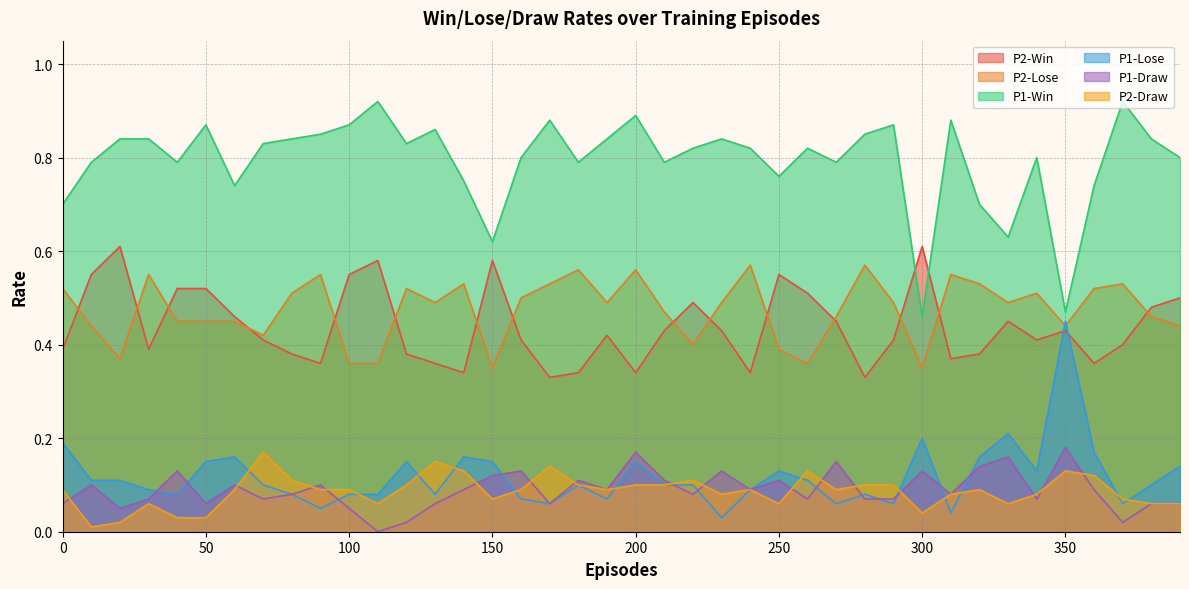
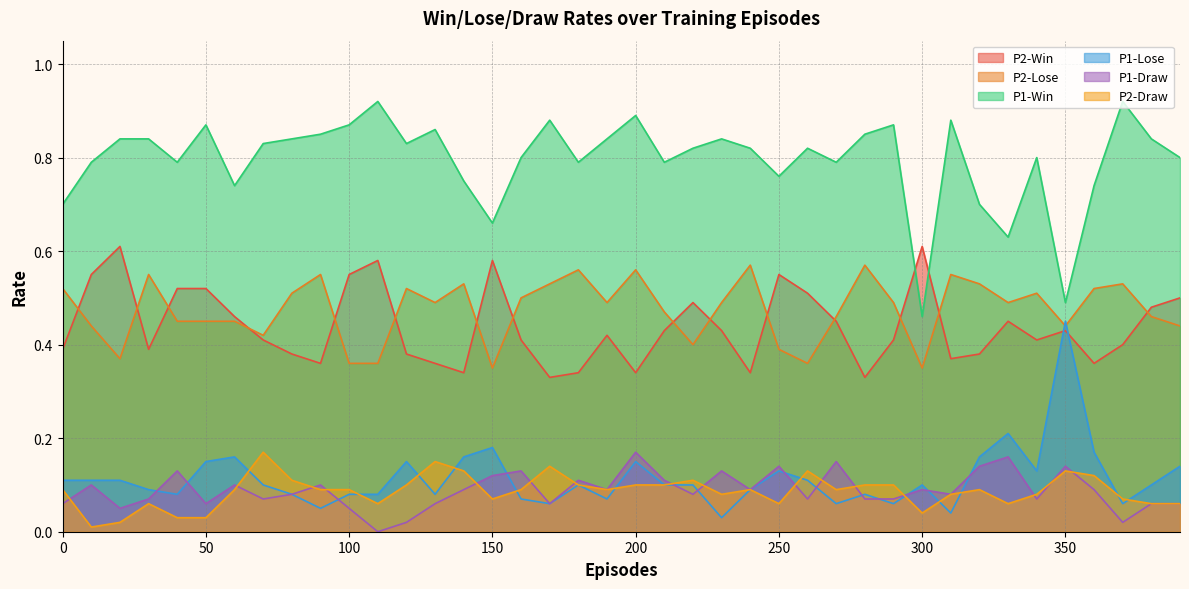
P1-Lose, 0: 0.19 -> 0.11
P1-Win, 150: 0.62 -> 0.66
P1-Lose, 150: 0.15 -> 0.18
P1-Draw, 250: 0.11 -> 0.14
P1-Lose, 300: 0.2 -> 0.1
P1-Draw, 300: 0.13 -> 0.09
P1-Win, 350: 0.47 -> 0.49
P1-Draw, 350: 0.18 -> 0.14
